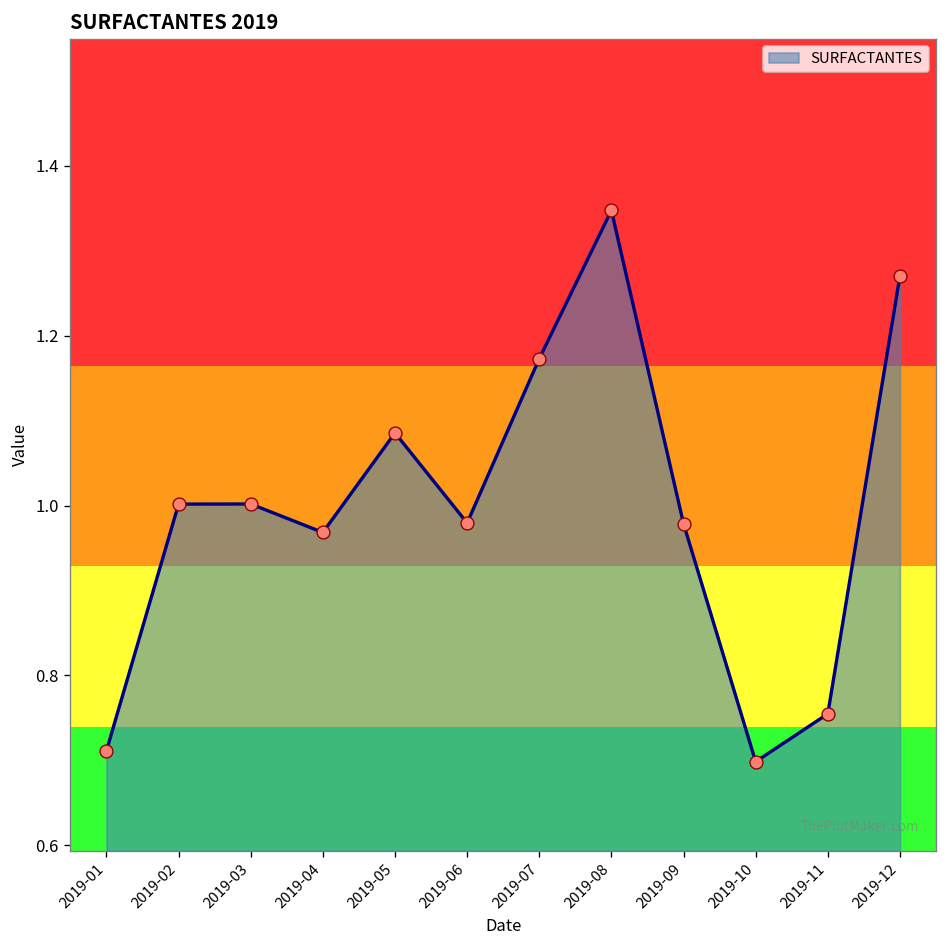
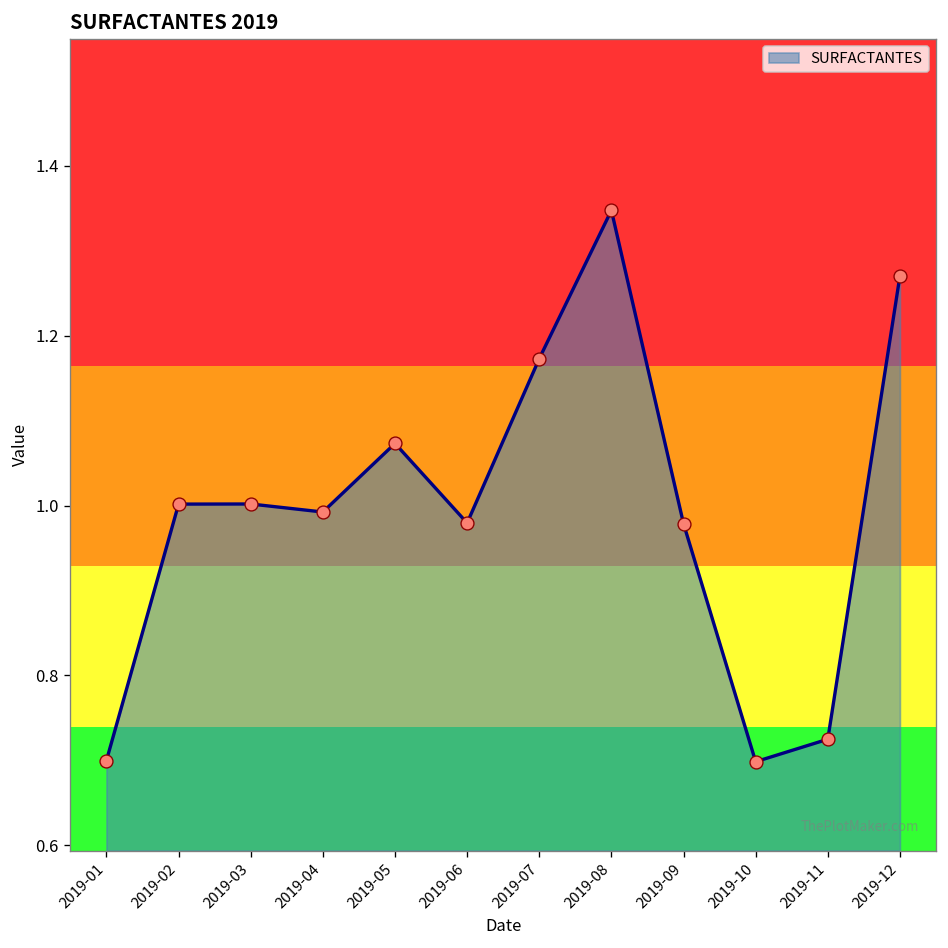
2019-01: 0.71 -> 0.70
2019-04: 0.97 -> 0.99
2019-05: 1.09 -> 1.07
2019-11: 0.75 -> 0.72
